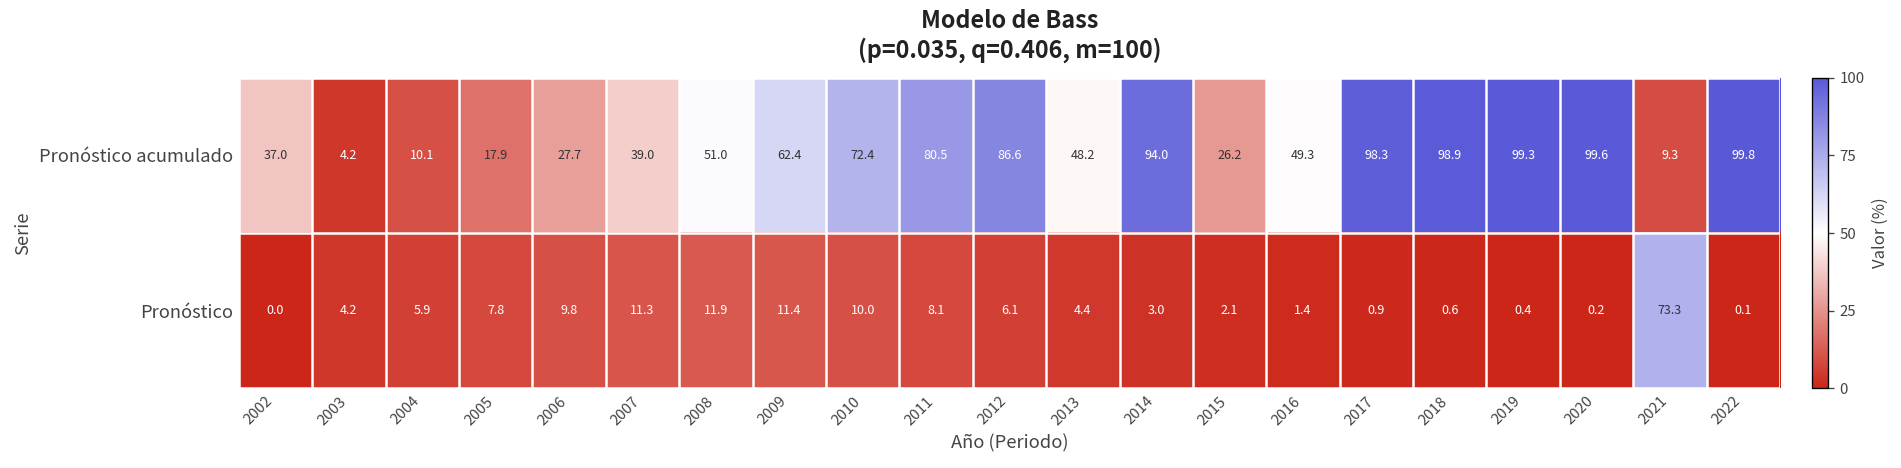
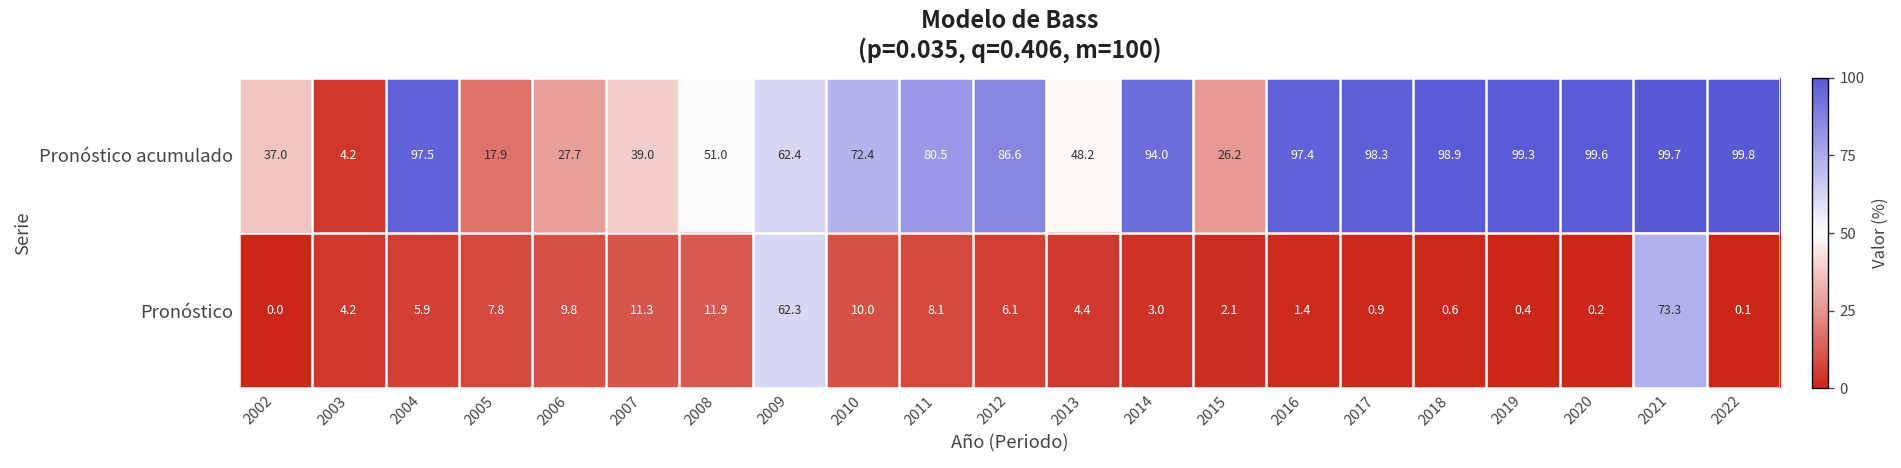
Pronóstico acumulado, 2004: 10.1 -> 97.5
Pronóstico acumulado, 2016: 49.3 -> 97.4
Pronóstico acumulado, 2021: 9.3 -> 99.7
Pronóstico, 2009: 11.4 -> 62.3
